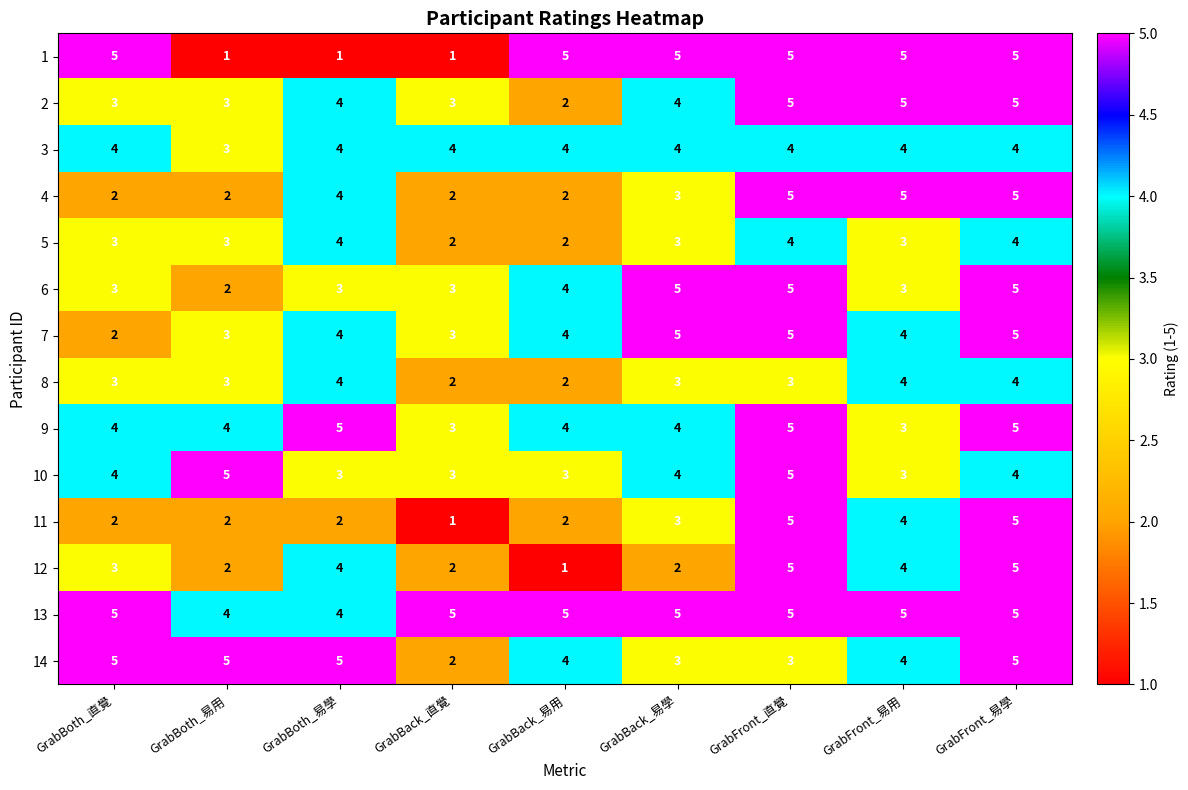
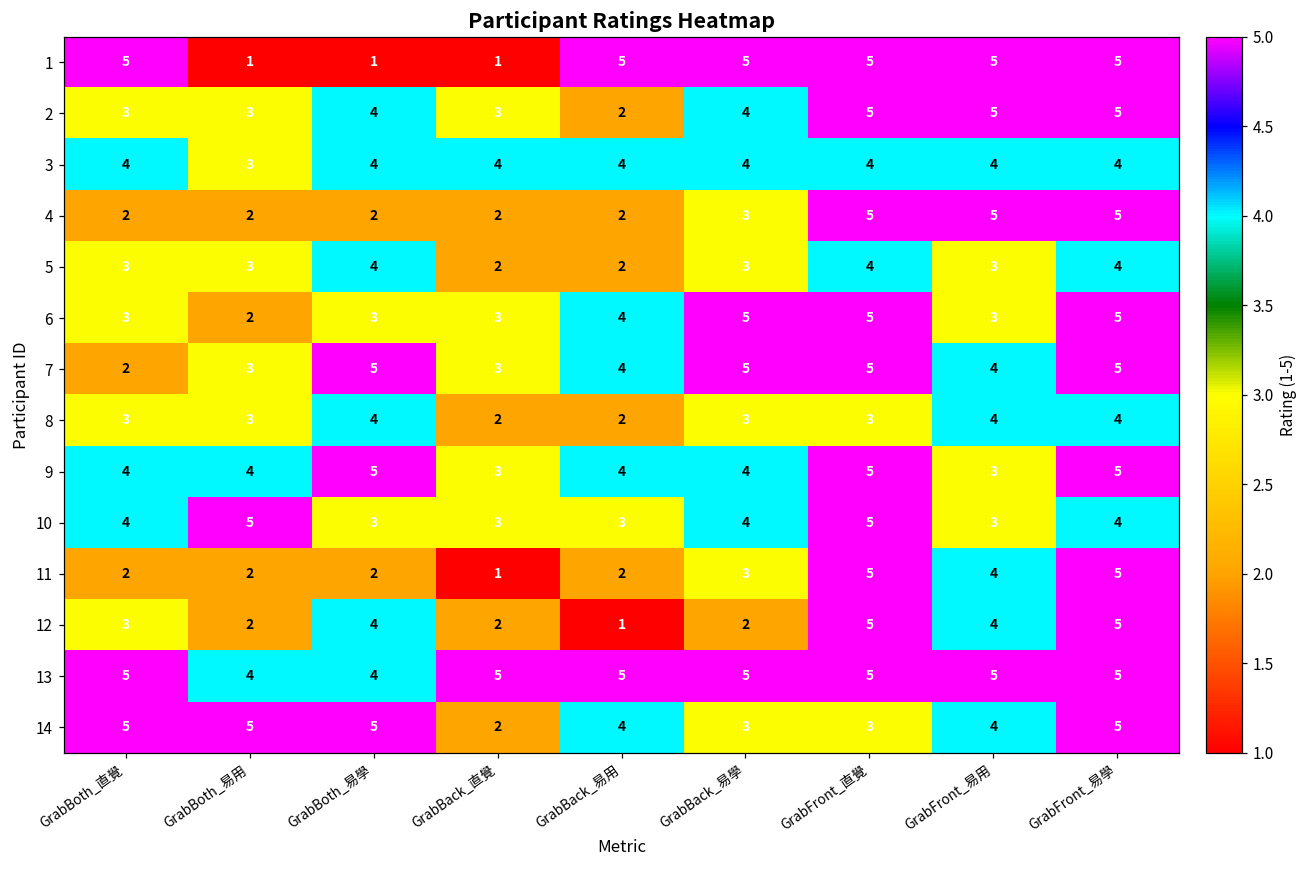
4, GrabBoth_易學: 4 -> 2
7, GrabBoth_易學: 4 -> 5
